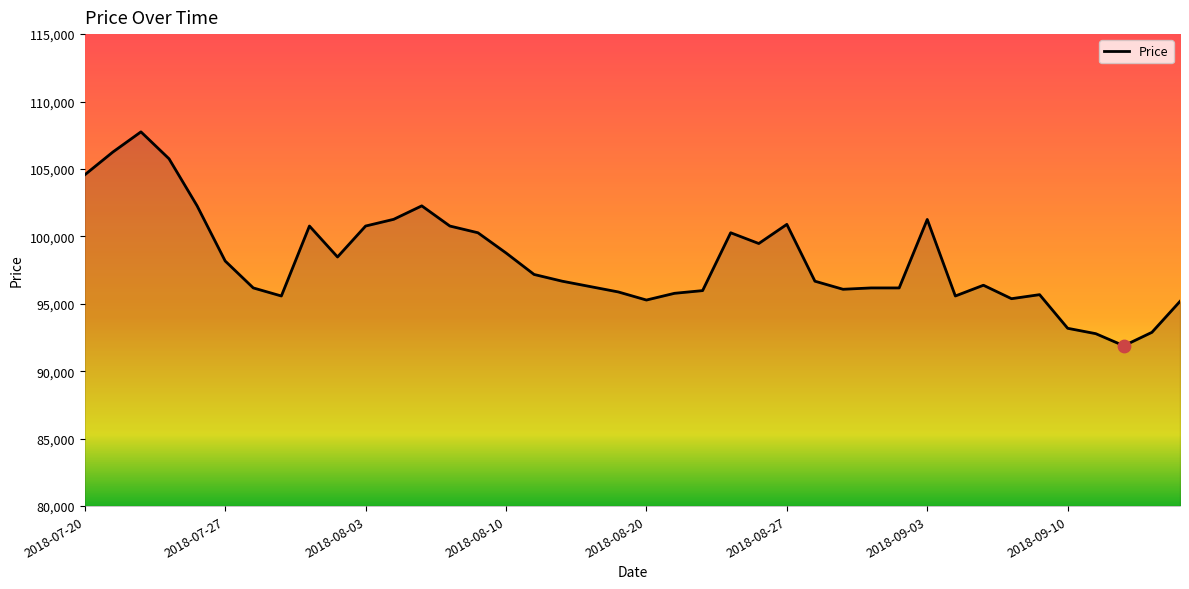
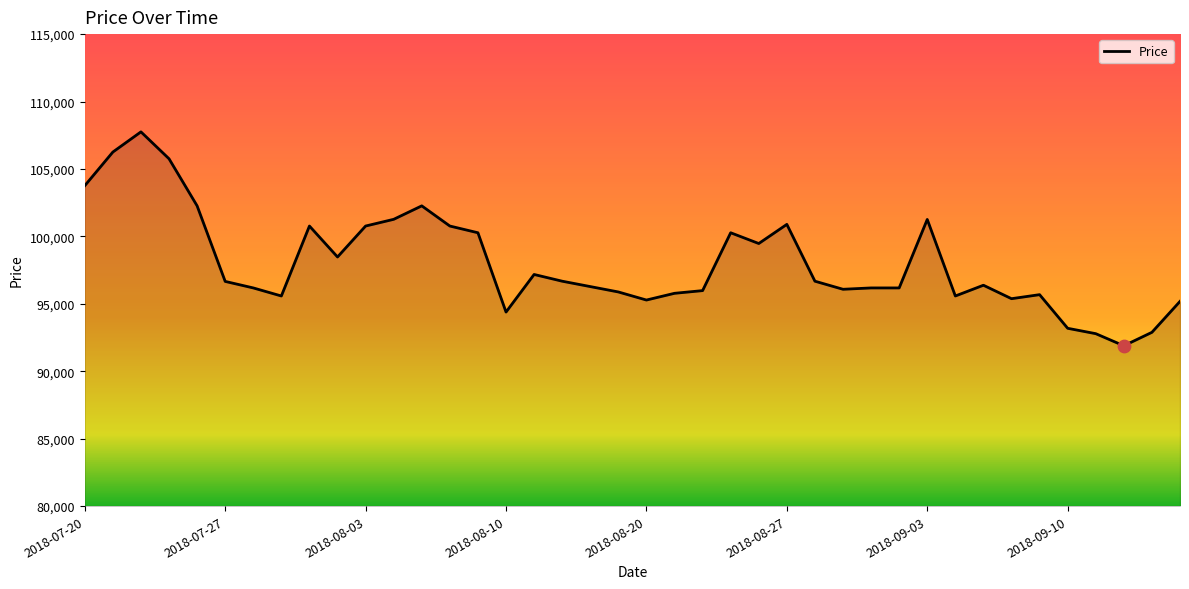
Price, 2018-07-20: 104,600 -> 103,800
Price, 2018-07-27: 98,200 -> 96,700
Price, 2018-08-10: 98,800 -> 94,400
